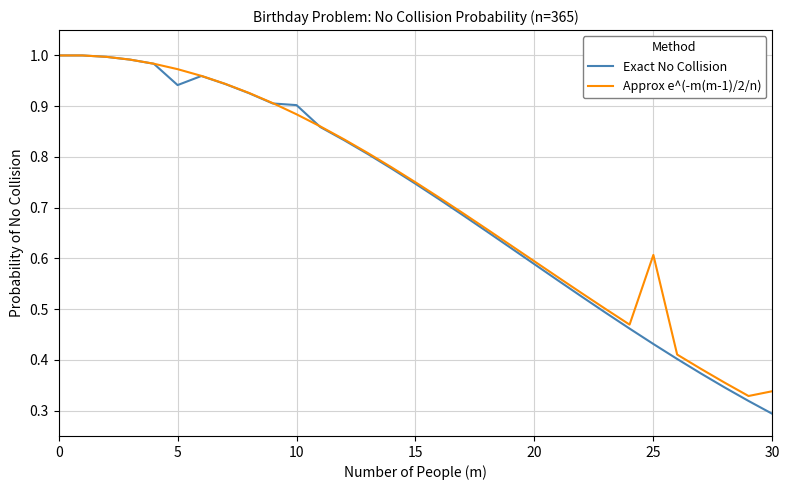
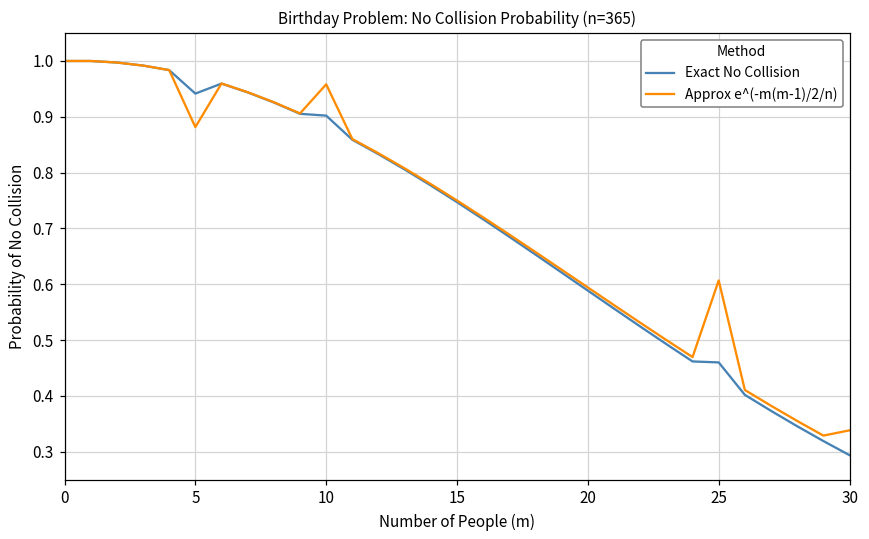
Approx e^(-m(m-1)/2/n), 5: 0.97 -> 0.88
Approx e^(-m(m-1)/2/n), 10: 0.88 -> 0.96
Exact No Collision, 25: 0.43 -> 0.46
